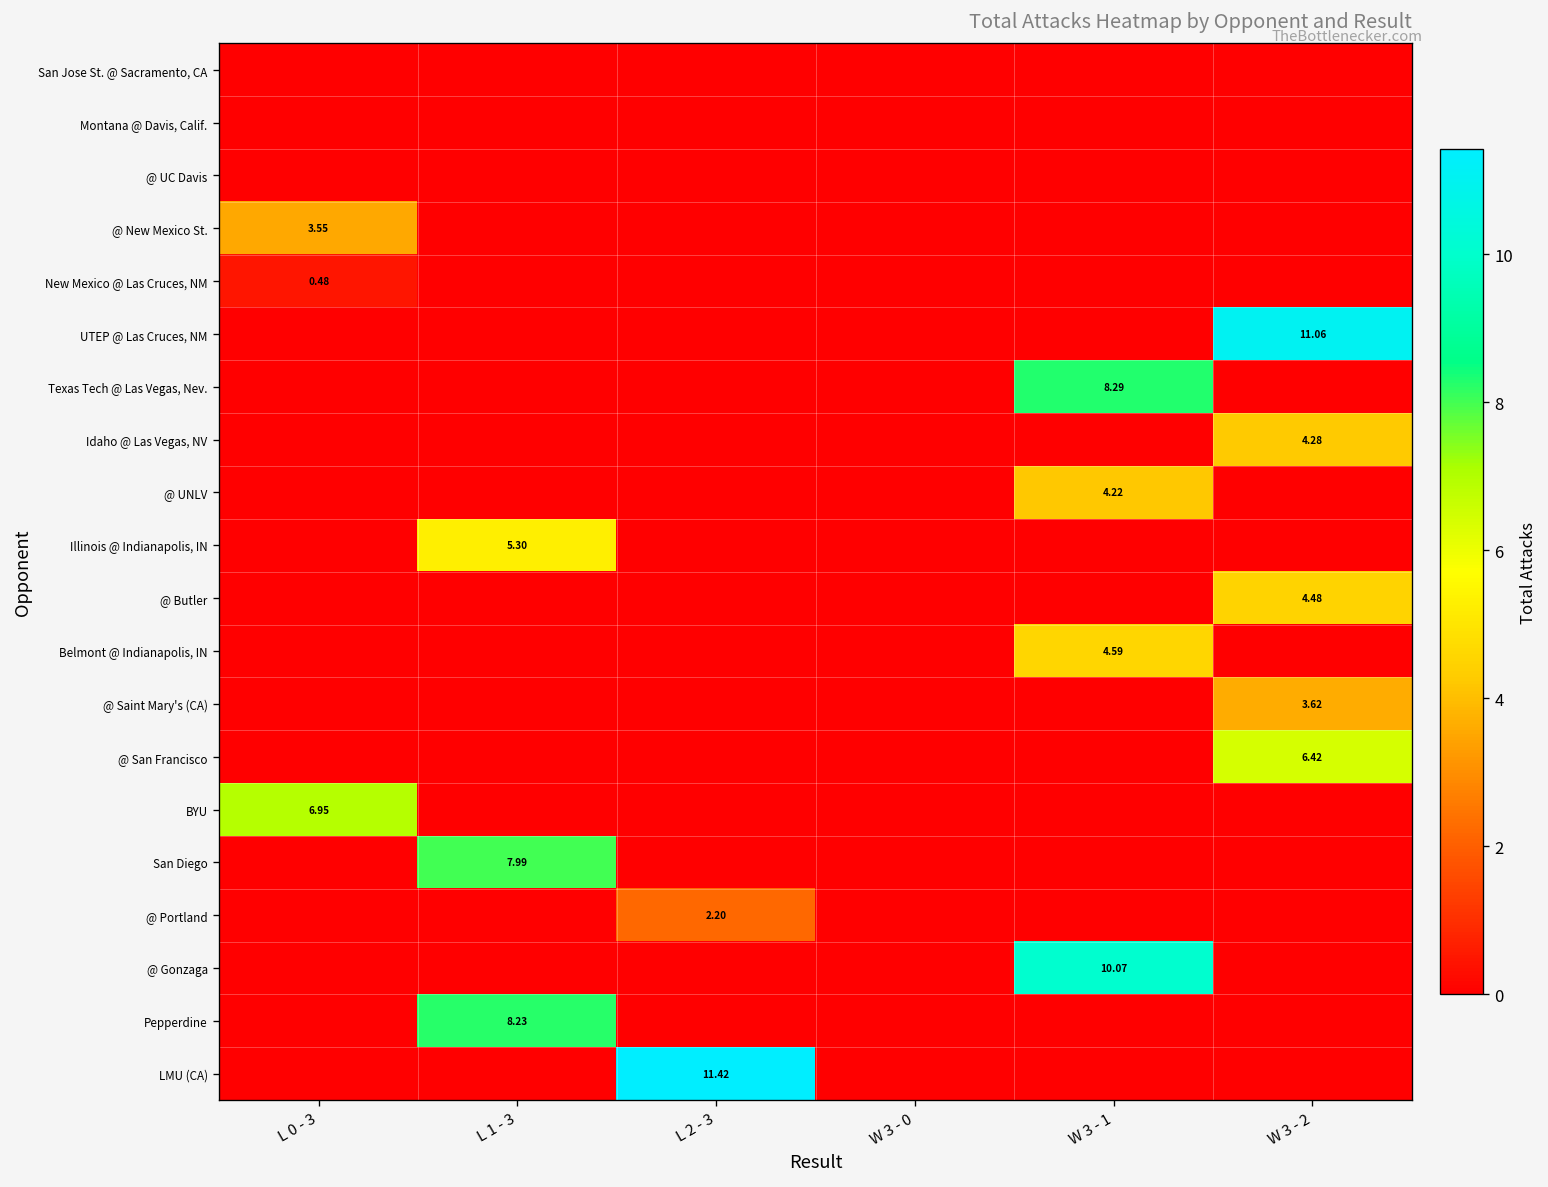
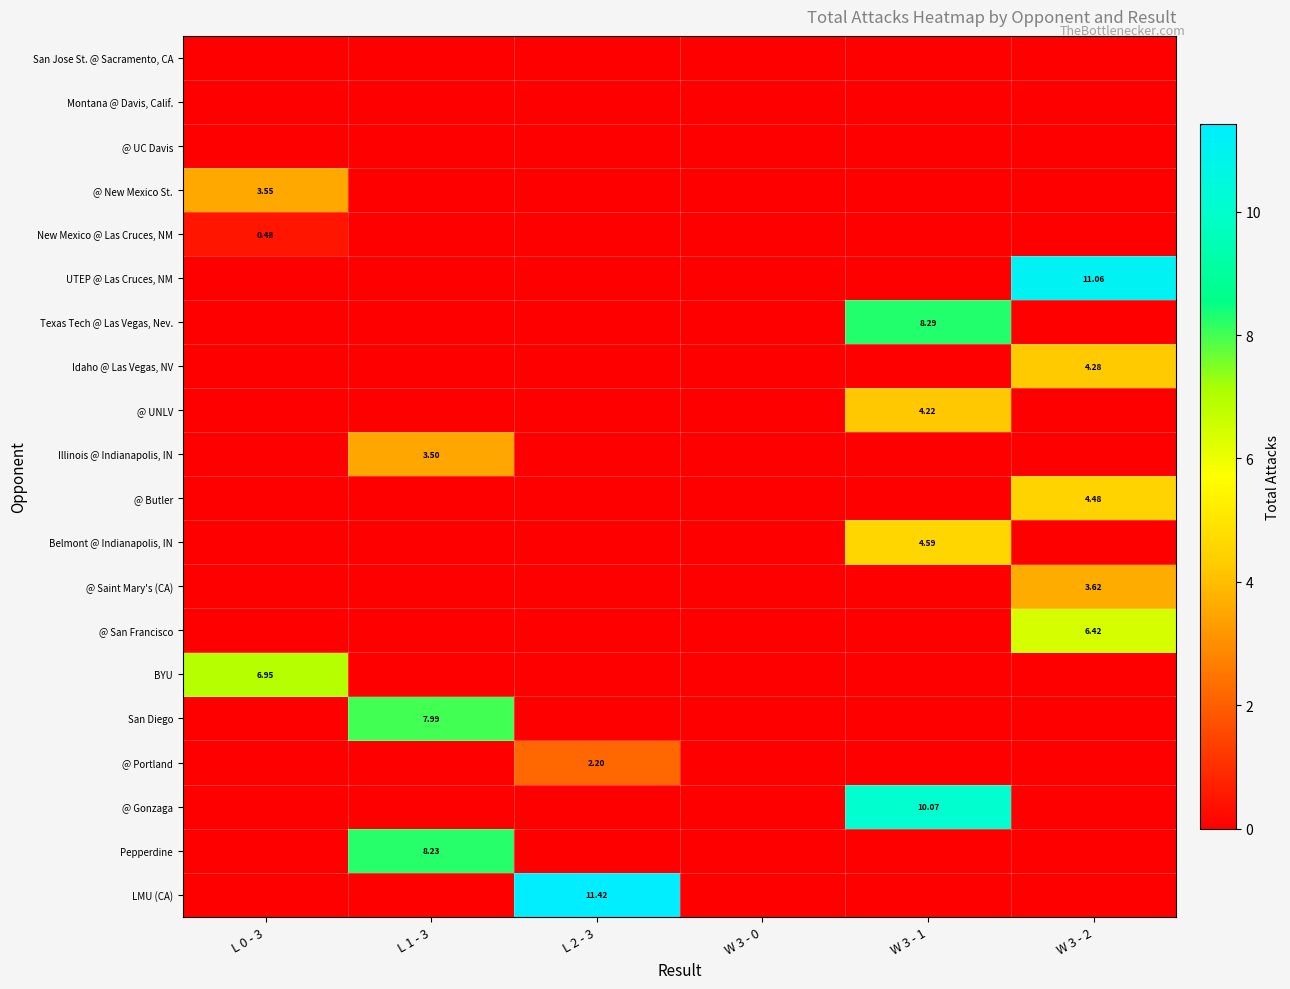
Illinois @ Indianapolis, IN, L 1 - 3: 5.30 -> 3.50
